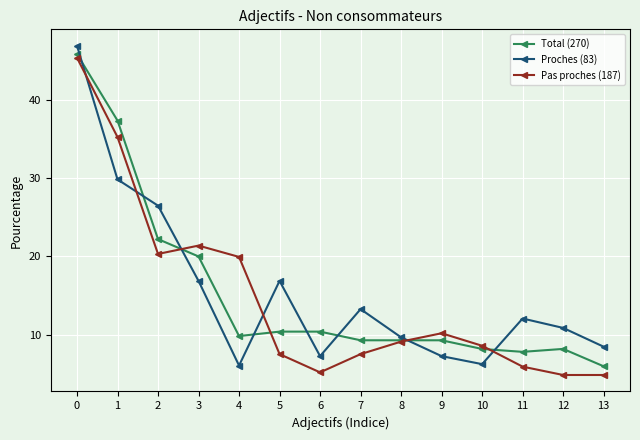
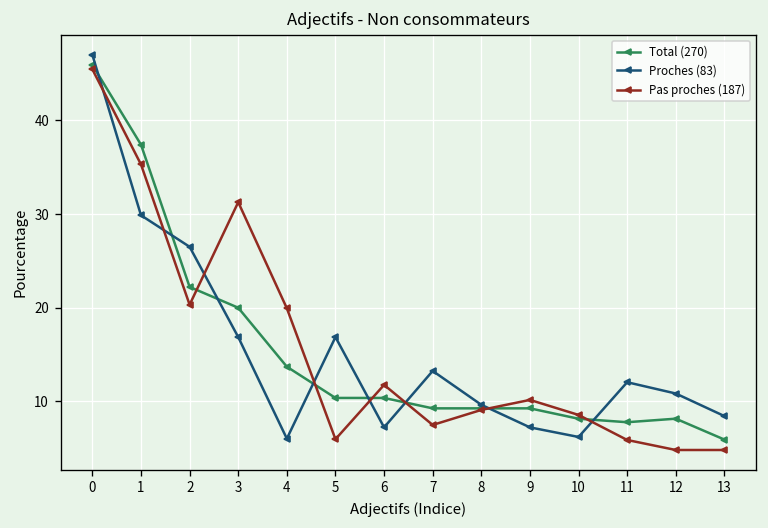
Pas proches (187), 3: 21 -> 31
Total (270), 4: 10 -> 14
Pas proches (187), 5: 7 -> 6
Pas proches (187), 6: 5 -> 12
